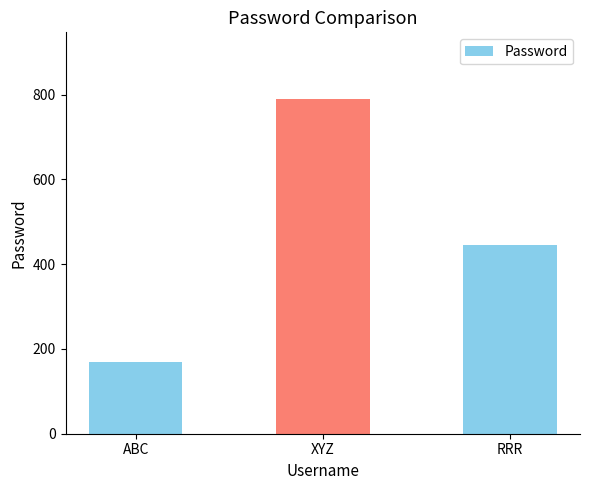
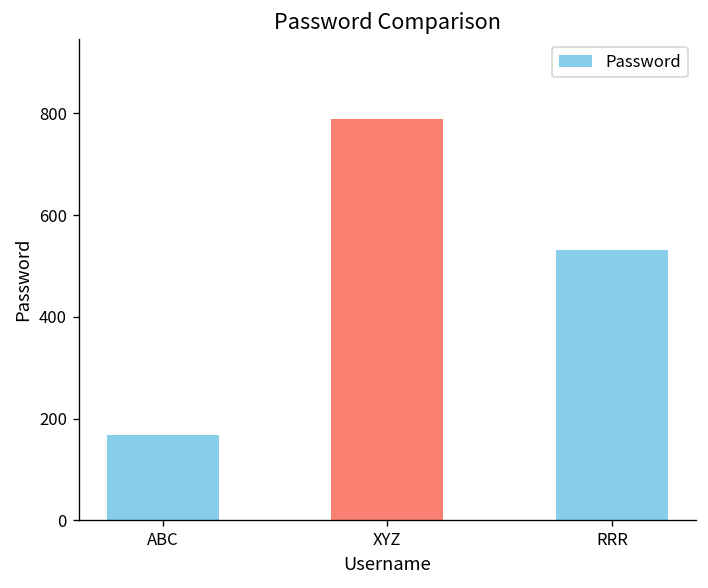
RRR: 440 -> 530
